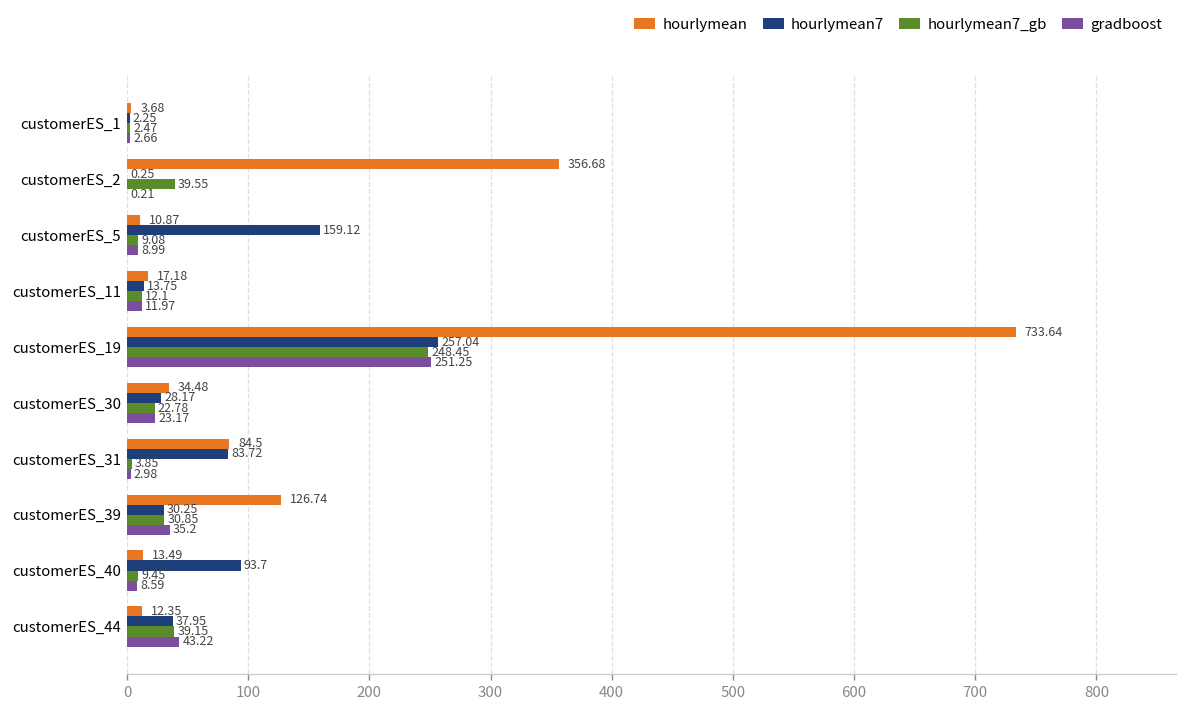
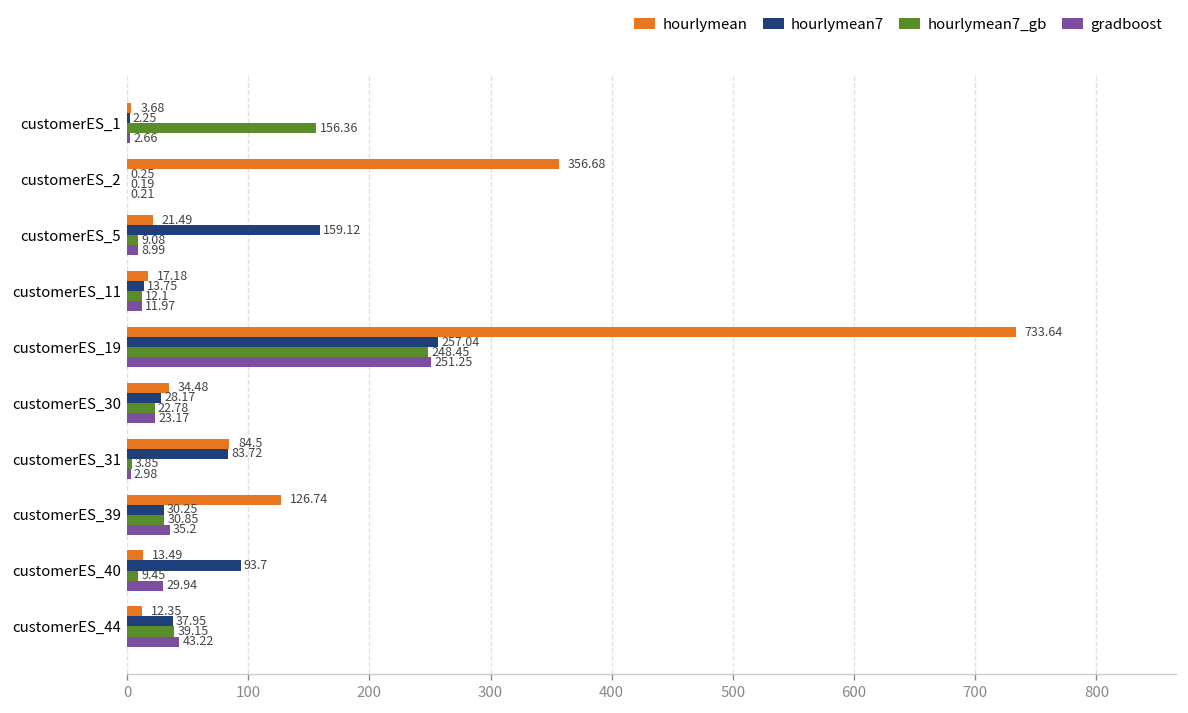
hourlymean7_gb, customerES_1: 2.47 -> 156.36
hourlymean7_gb, customerES_2: 39.55 -> 0.19
hourlymean, customerES_5: 10.87 -> 21.49
gradboost, customerES_40: 8.59 -> 29.94
